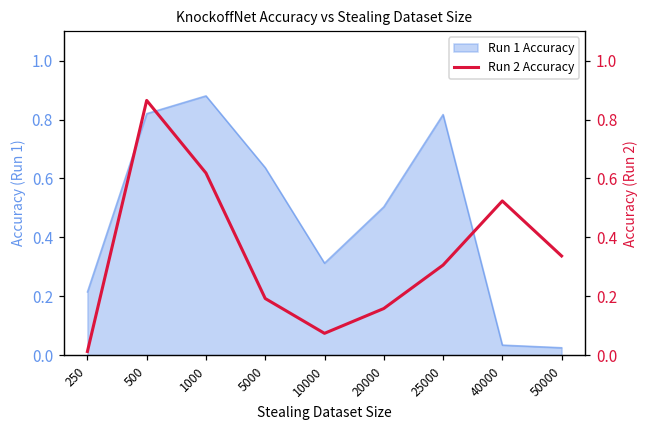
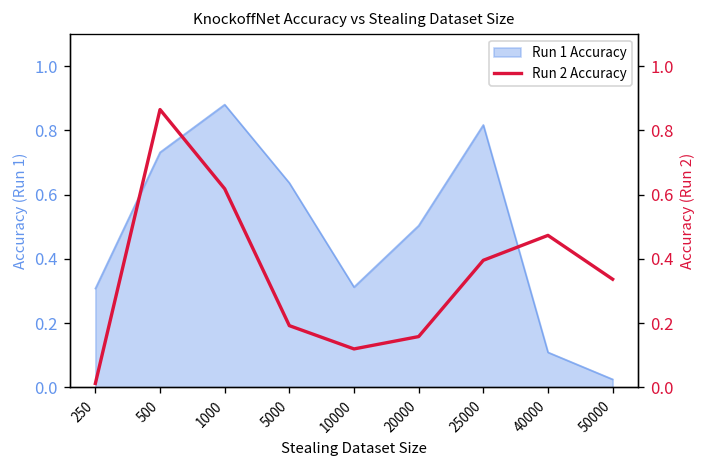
Run 1 Accuracy, 250: 0.21 -> 0.31
Run 1 Accuracy, 500: 0.82 -> 0.73
Run 1 Accuracy, 40000: 0.03 -> 0.11
Run 2 Accuracy, 10000: 0.07 -> 0.12
Run 2 Accuracy, 25000: 0.31 -> 0.40
Run 2 Accuracy, 40000: 0.52 -> 0.47
